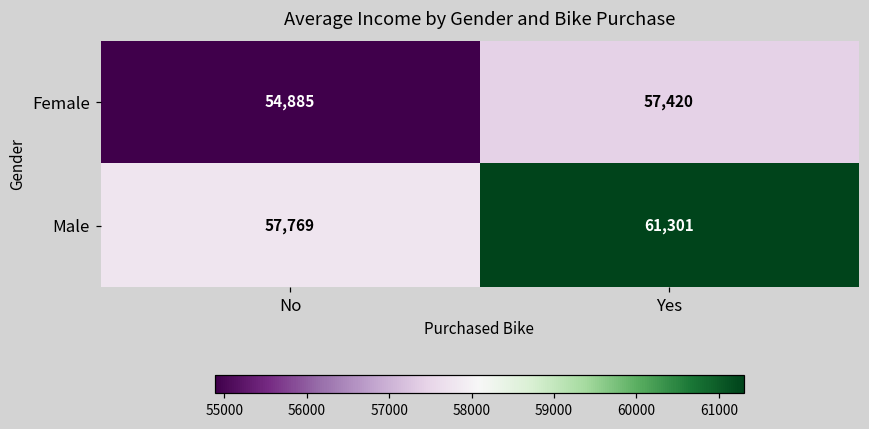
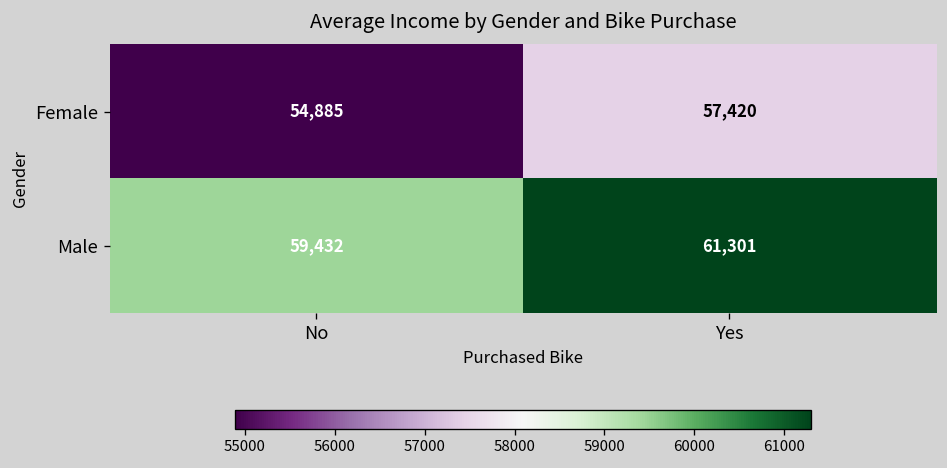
Male, No: 57,769 -> 59,432
